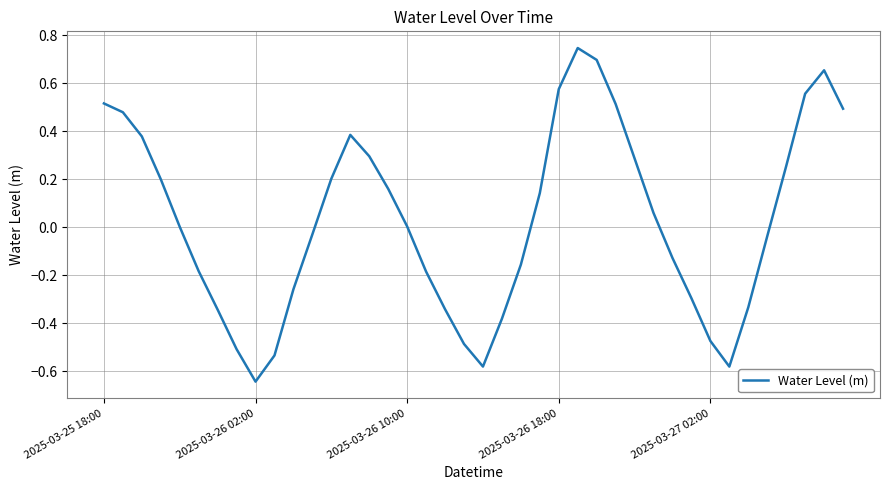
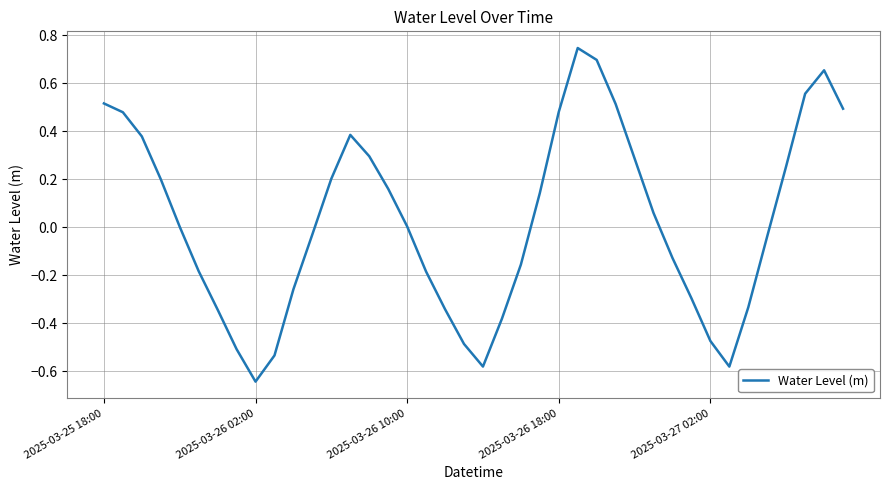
2025-03-26 18:00: 0.58 -> 0.48
